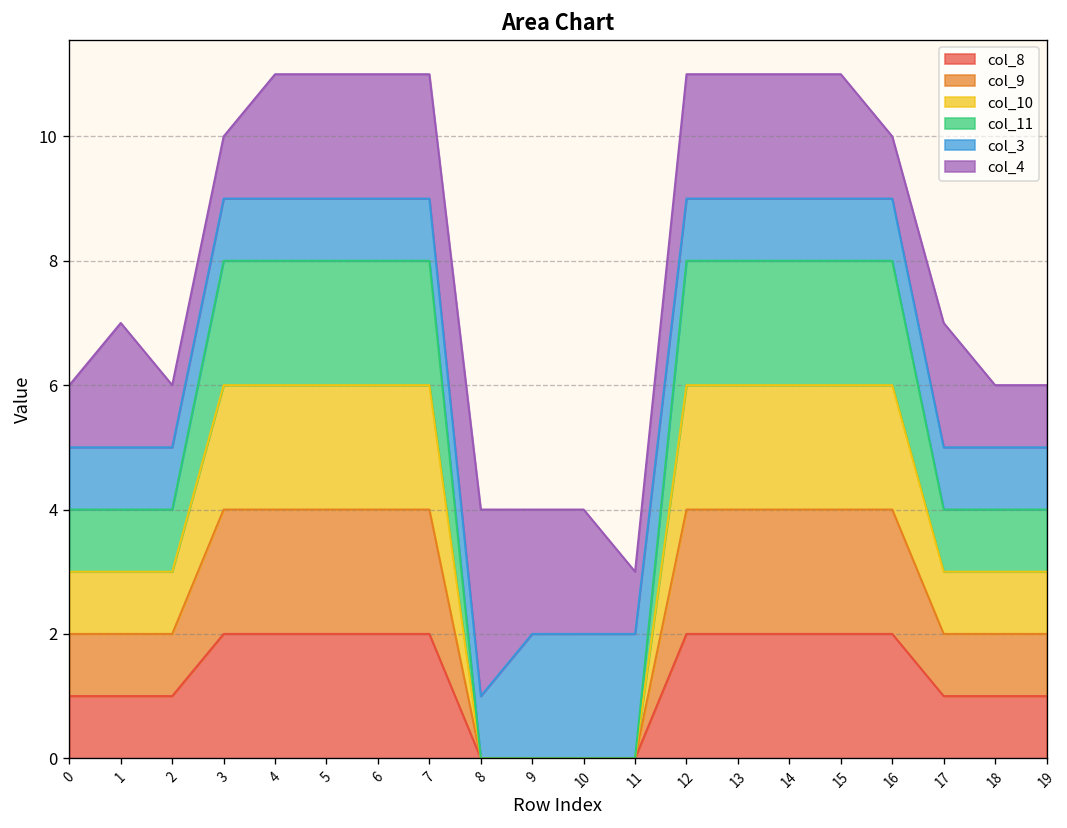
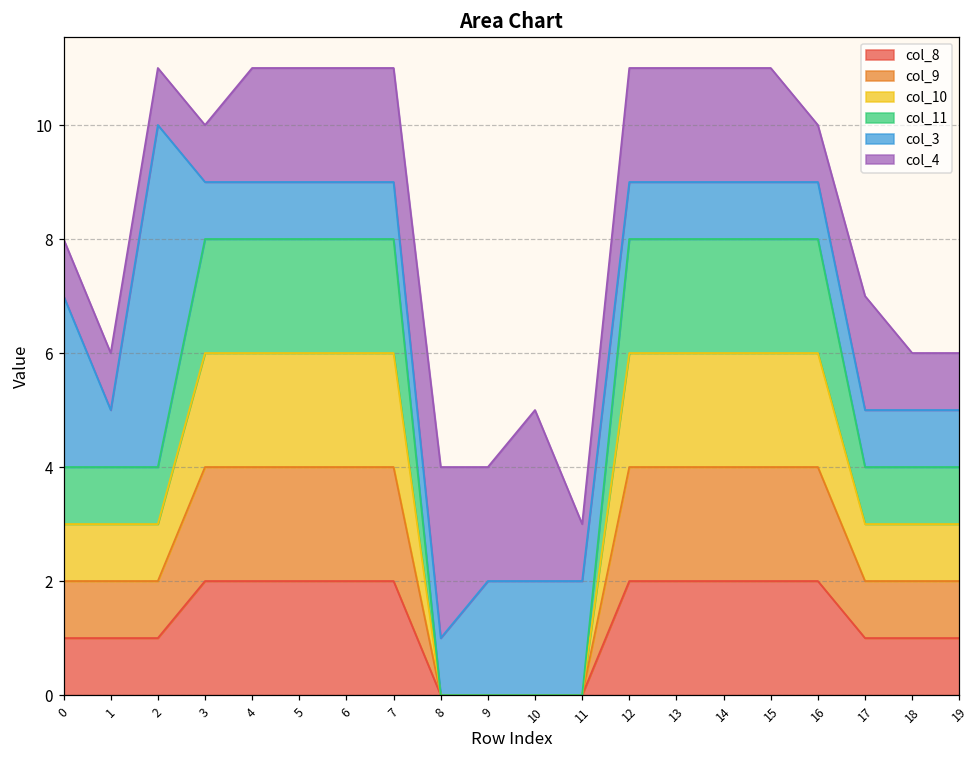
col_3, 0: 1 -> 3
col_4, 1: 2 -> 1
col_3, 2: 1 -> 6
col_4, 10: 2 -> 3
